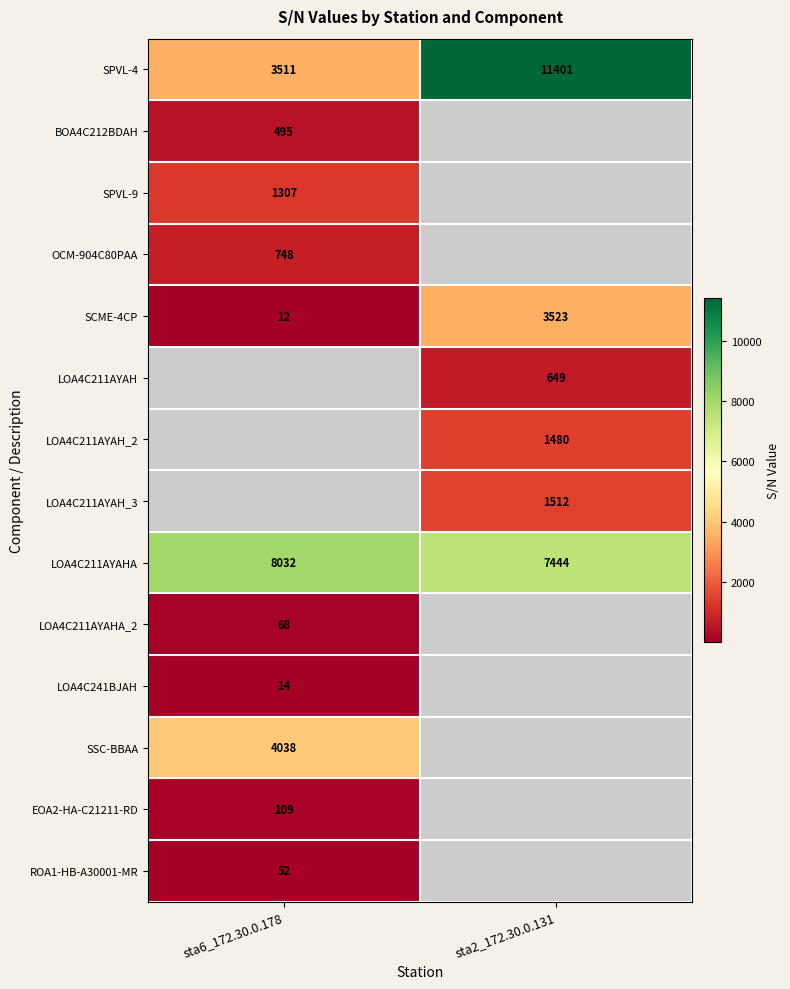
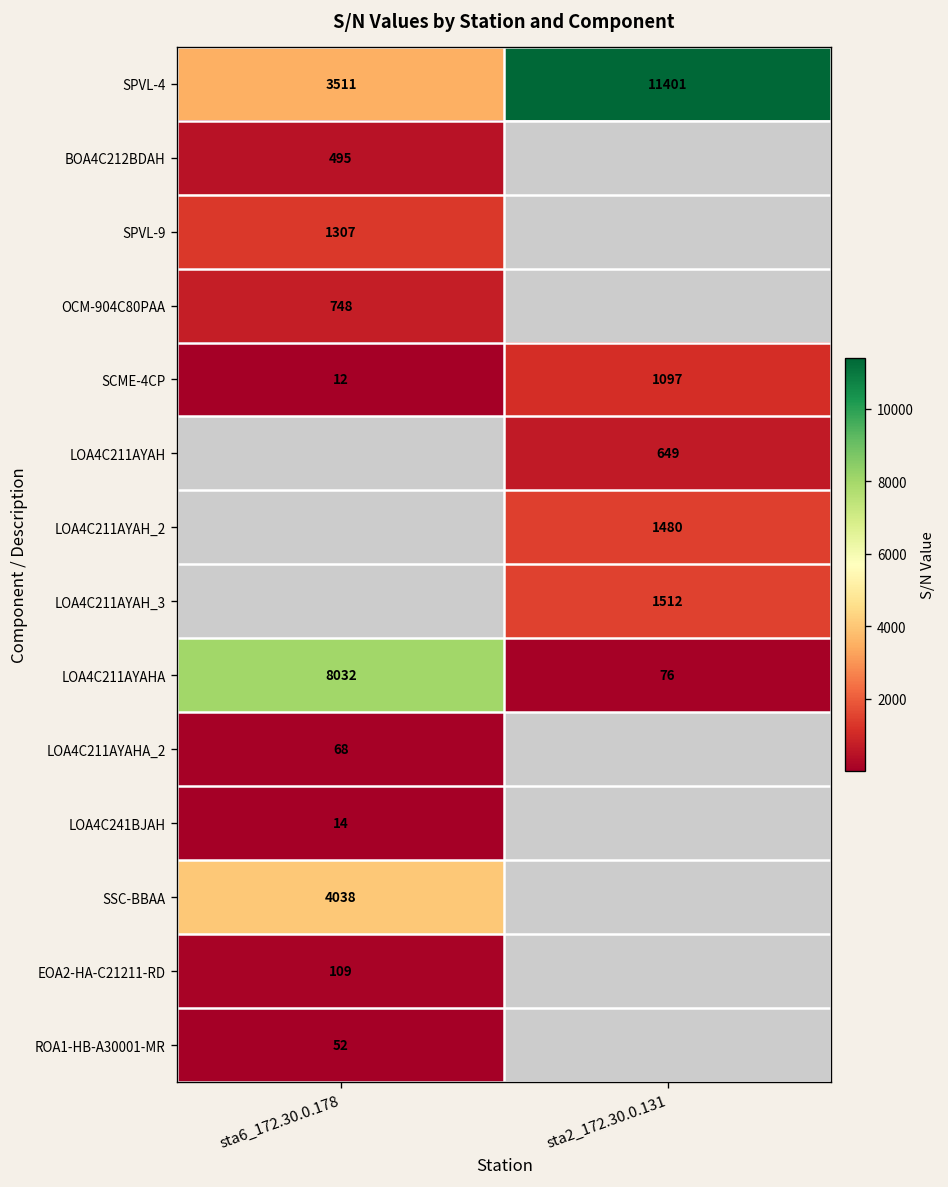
SCME-4CP, sta2_172.30.0.131: 3523 -> 1097
LOA4C211AYAHA, sta2_172.30.0.131: 7444 -> 76
